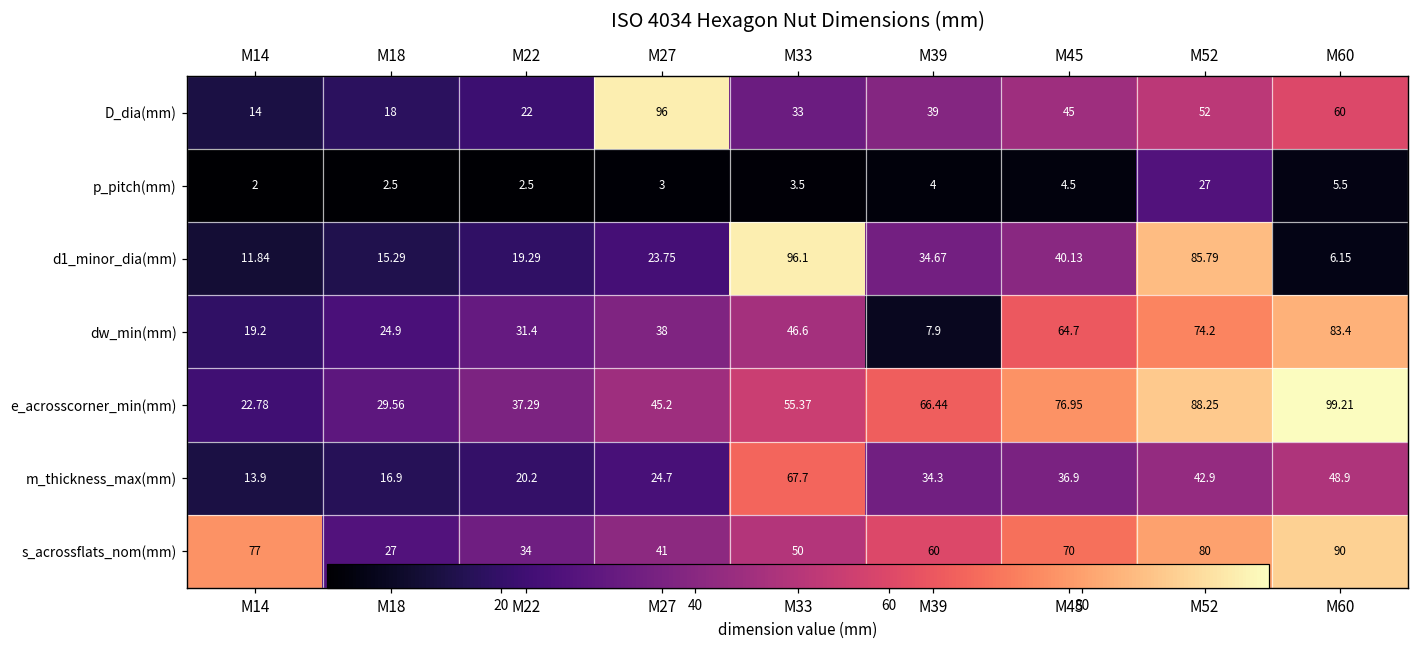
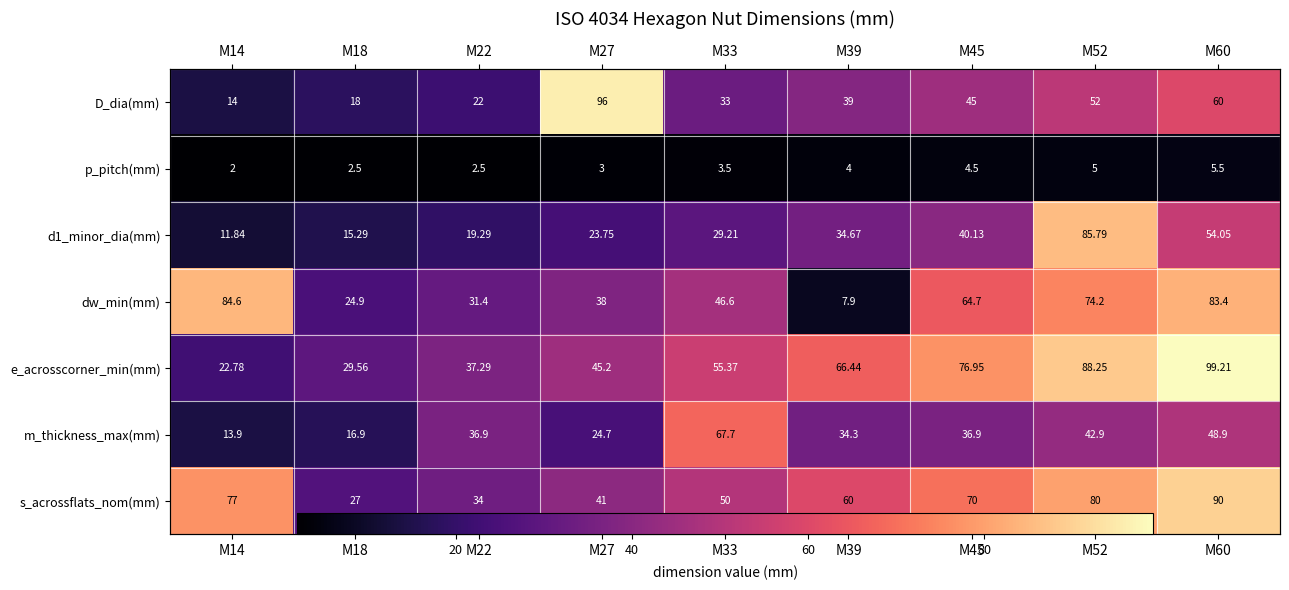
p_pitch(mm), M52: 27 -> 5
d1_minor_dia(mm), M33: 96.1 -> 29.21
d1_minor_dia(mm), M60: 6.15 -> 54.05
dw_min(mm), M14: 19.2 -> 84.6
m_thickness_max(mm), M22: 20.2 -> 36.9
